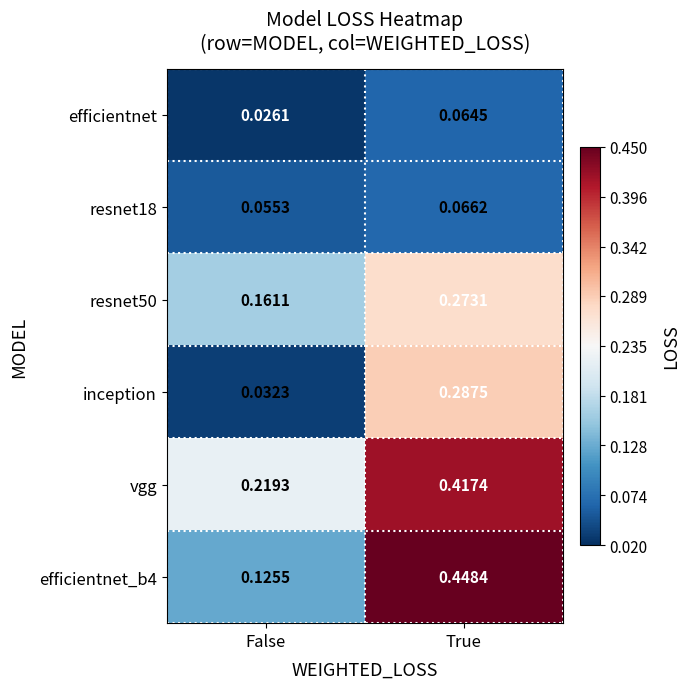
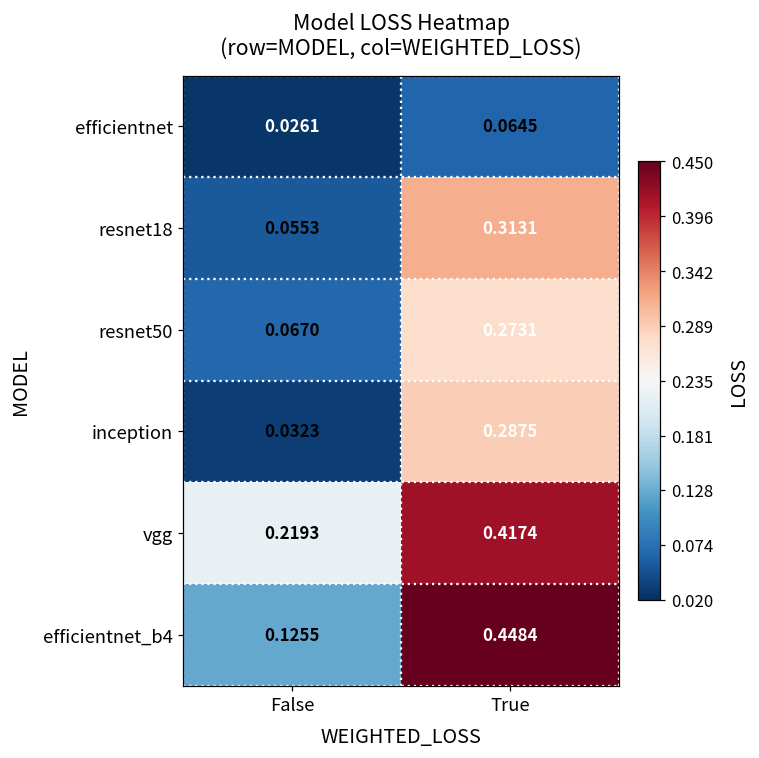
resnet18, True: 0.0662 -> 0.3131
resnet50, False: 0.1611 -> 0.0670
